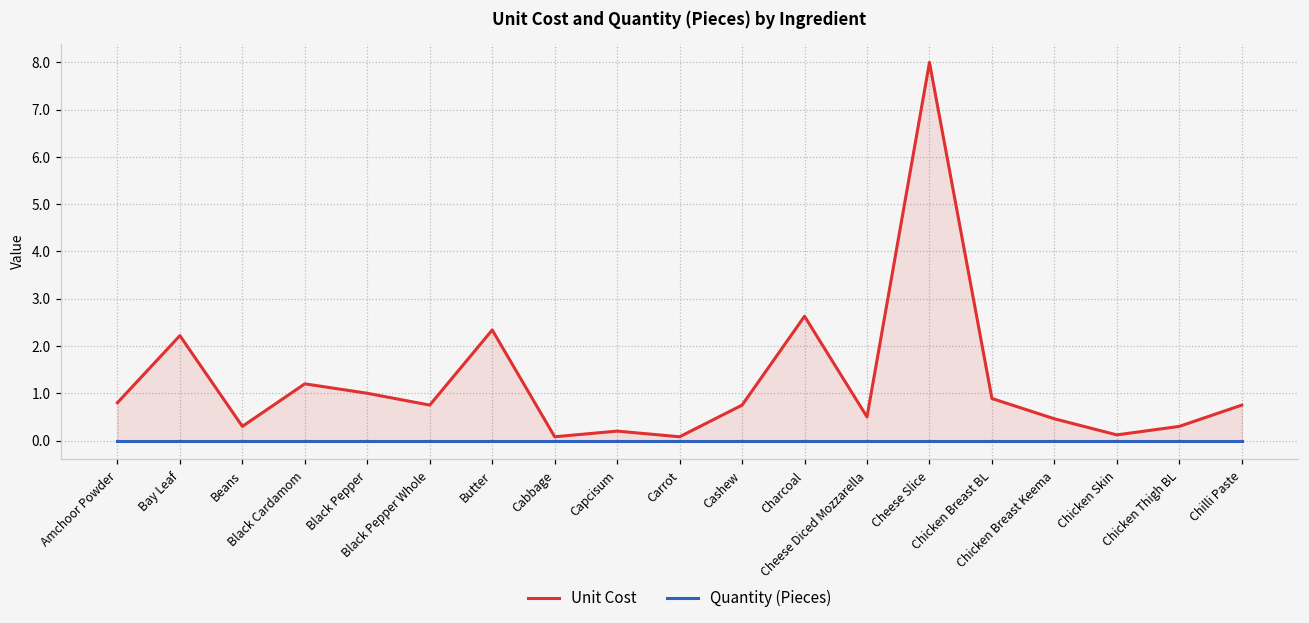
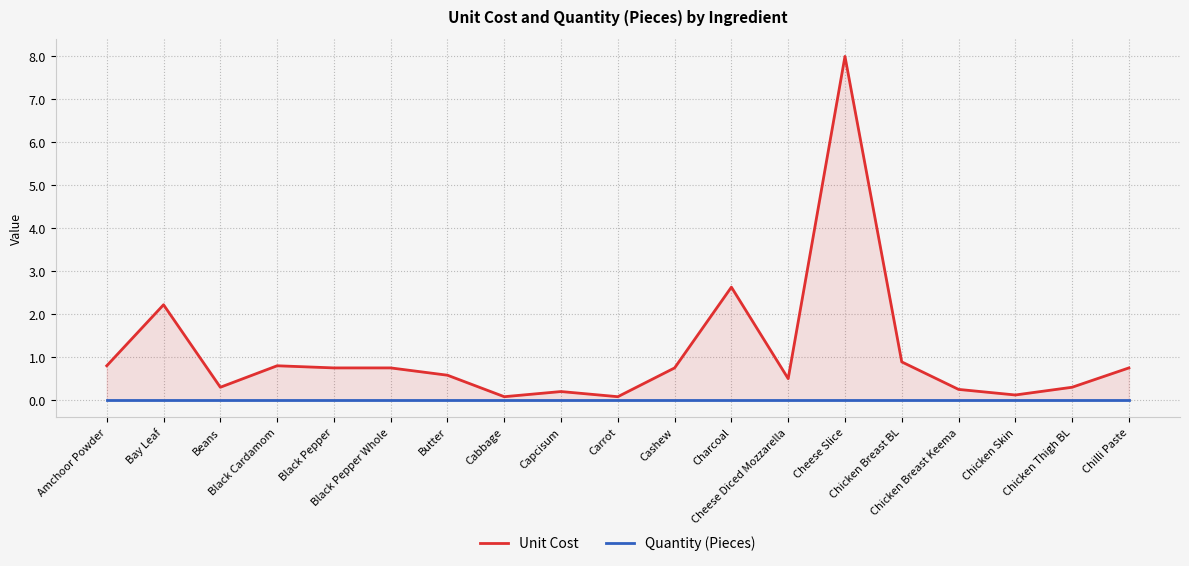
Unit Cost, Black Cardamom: 1.2 -> 0.8
Unit Cost, Black Pepper: 1.0 -> 0.8
Unit Cost, Butter: 2.3 -> 0.6
Unit Cost, Chicken Breast Keema: 0.5 -> 0.3
